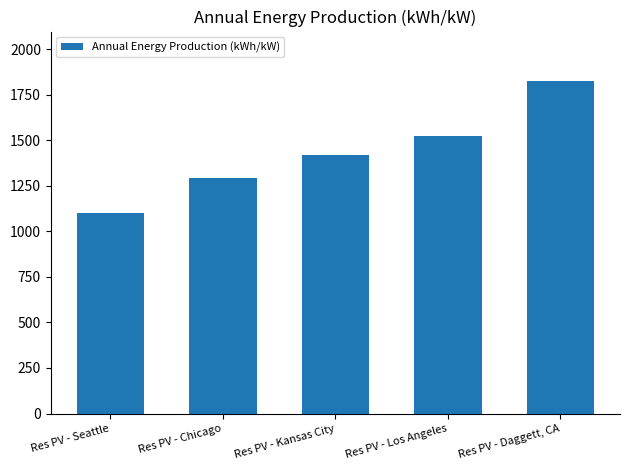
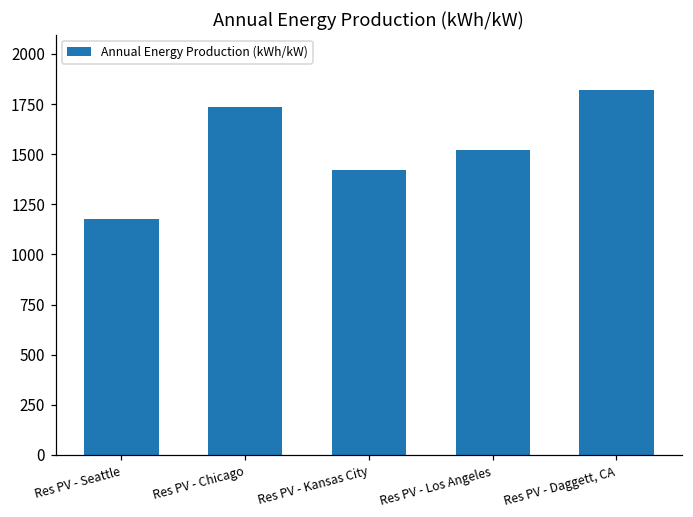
Res PV - Seattle: 1100 -> 1170
Res PV - Chicago: 1300 -> 1740
